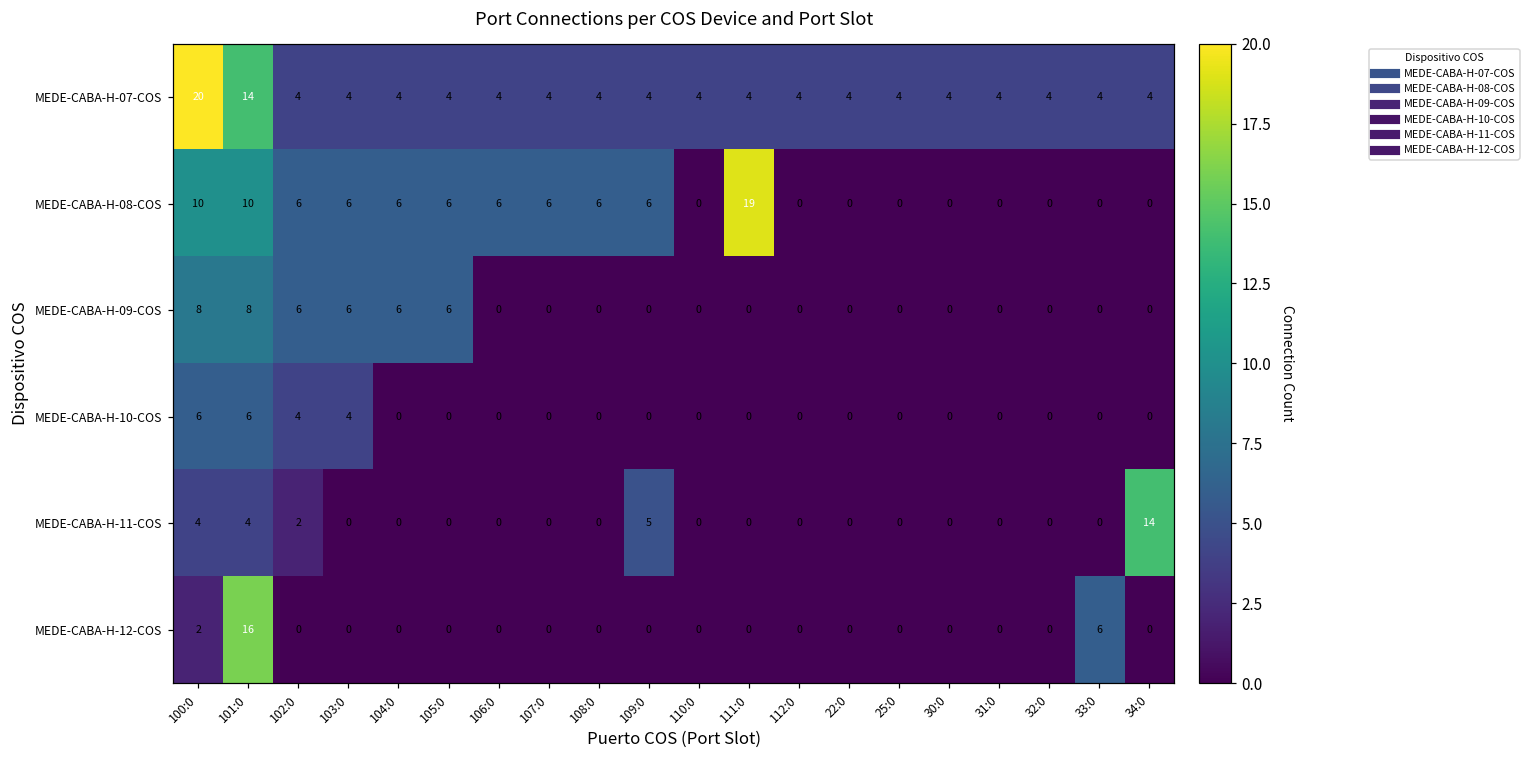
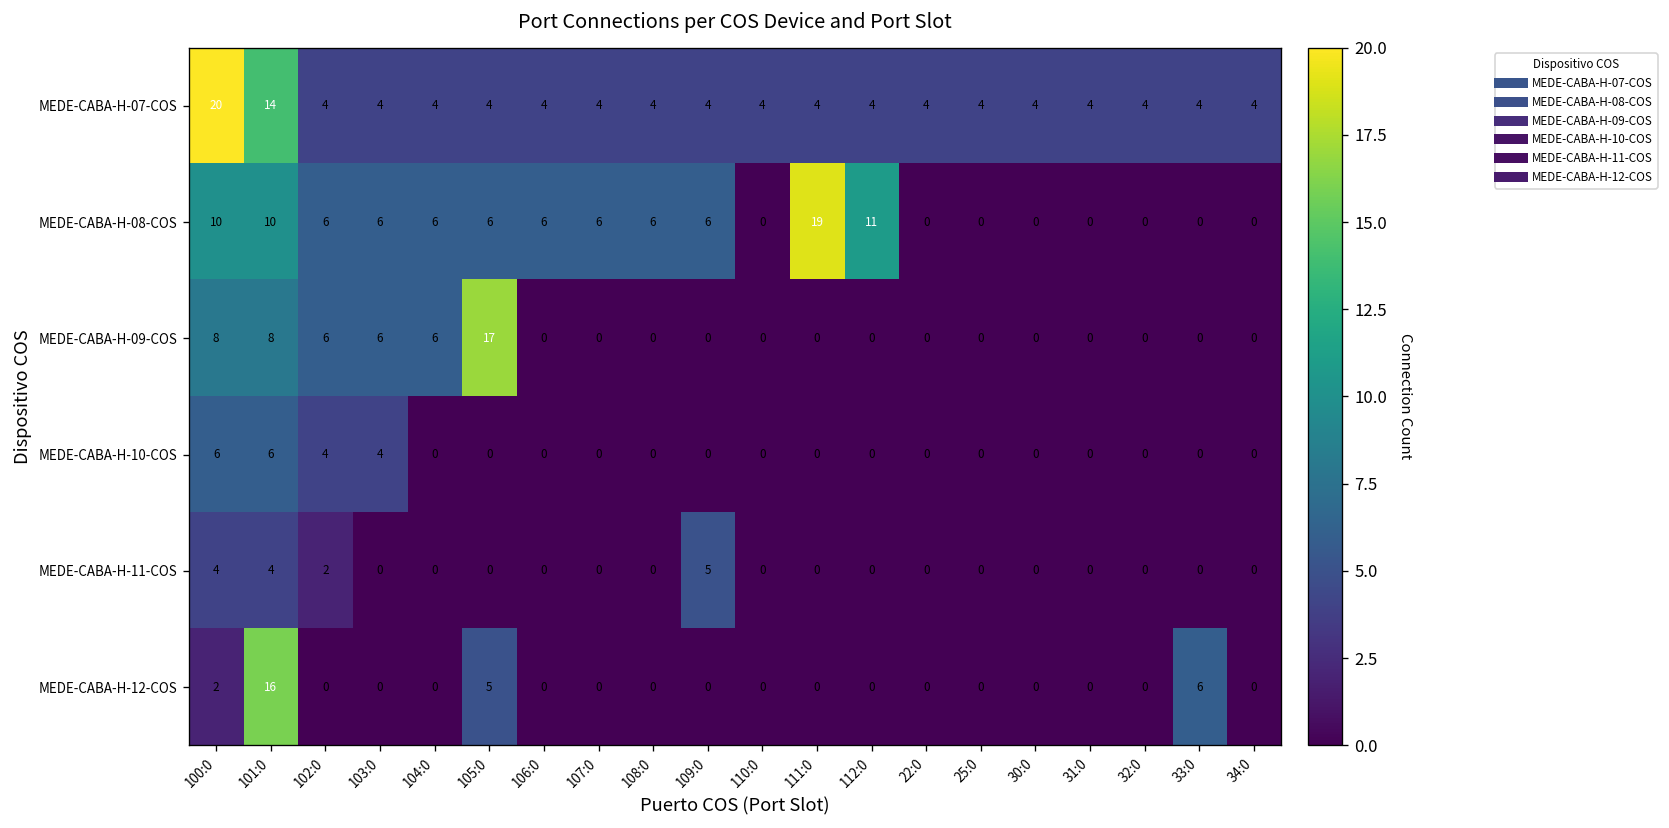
MEDE-CABA-H-08-COS, 112:0: 0 -> 11
MEDE-CABA-H-09-COS, 105:0: 6 -> 17
MEDE-CABA-H-11-COS, 34:0: 14 -> 0
MEDE-CABA-H-12-COS, 105:0: 0 -> 5
